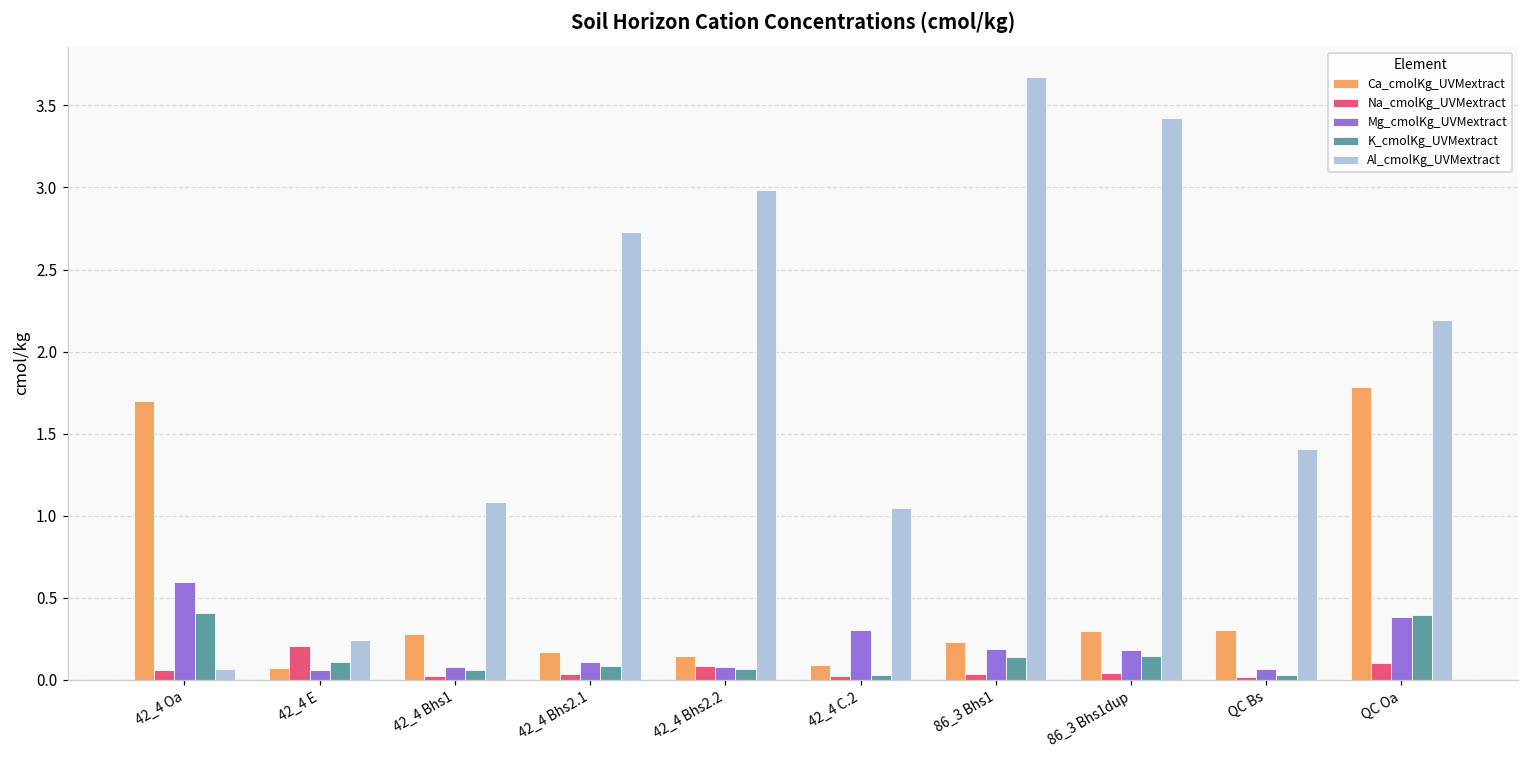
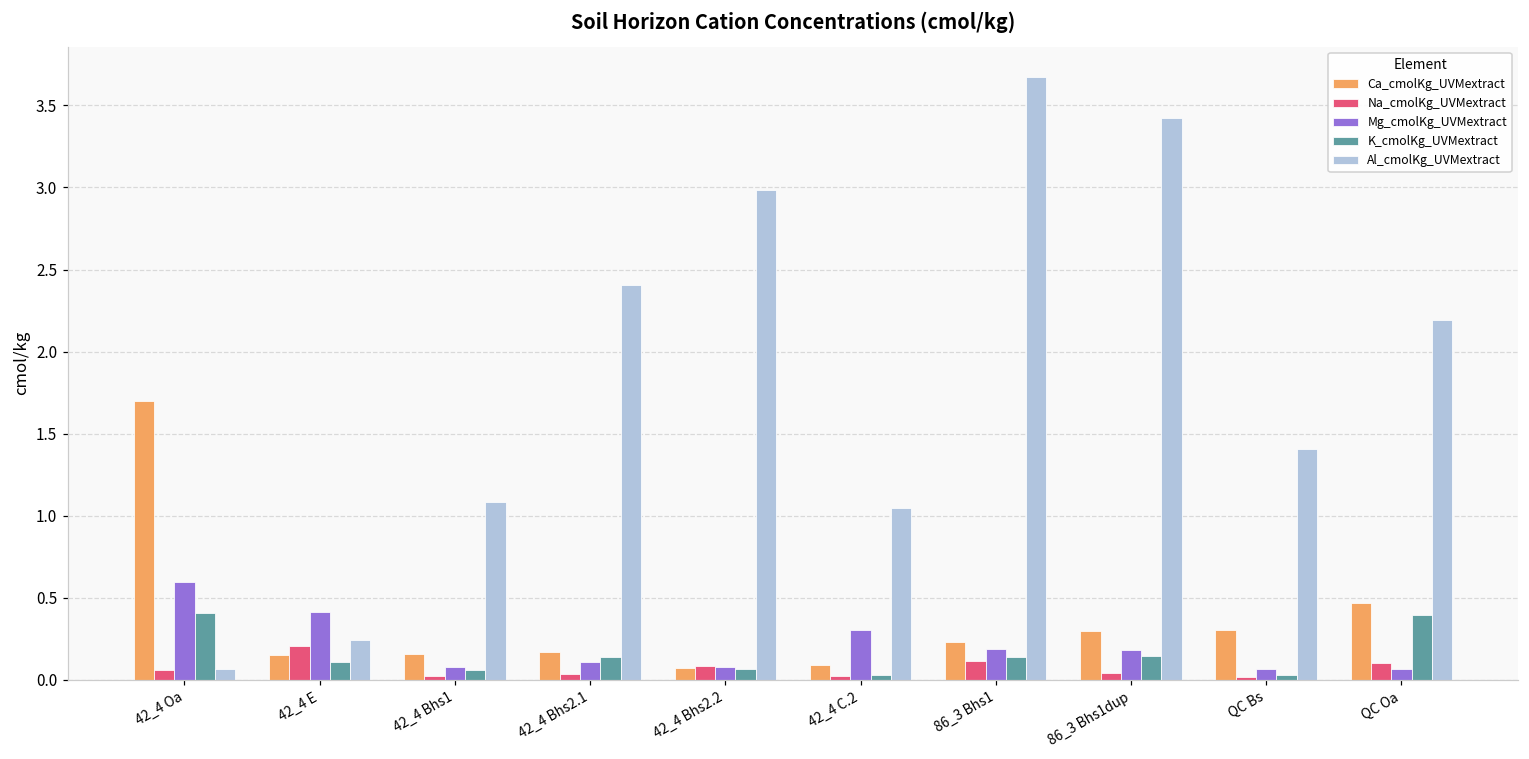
Ca_cmolKg_UVMextract, 42_4 E: 0.07 -> 0.15
Mg_cmolKg_UVMextract, 42_4 E: 0.06 -> 0.41
Ca_cmolKg_UVMextract, 42_4 Bhs1: 0.28 -> 0.16
K_cmolKg_UVMextract, 42_4 Bhs2.1: 0.08 -> 0.14
Al_cmolKg_UVMextract, 42_4 Bhs2.1: 2.73 -> 2.40
Ca_cmolKg_UVMextract, 42_4 Bhs2.2: 0.14 -> 0.07
Na_cmolKg_UVMextract, 86_3 Bhs1: 0.04 -> 0.11
Ca_cmolKg_UVMextract, QC Oa: 1.78 -> 0.47
Mg_cmolKg_UVMextract, QC Oa: 0.38 -> 0.06
